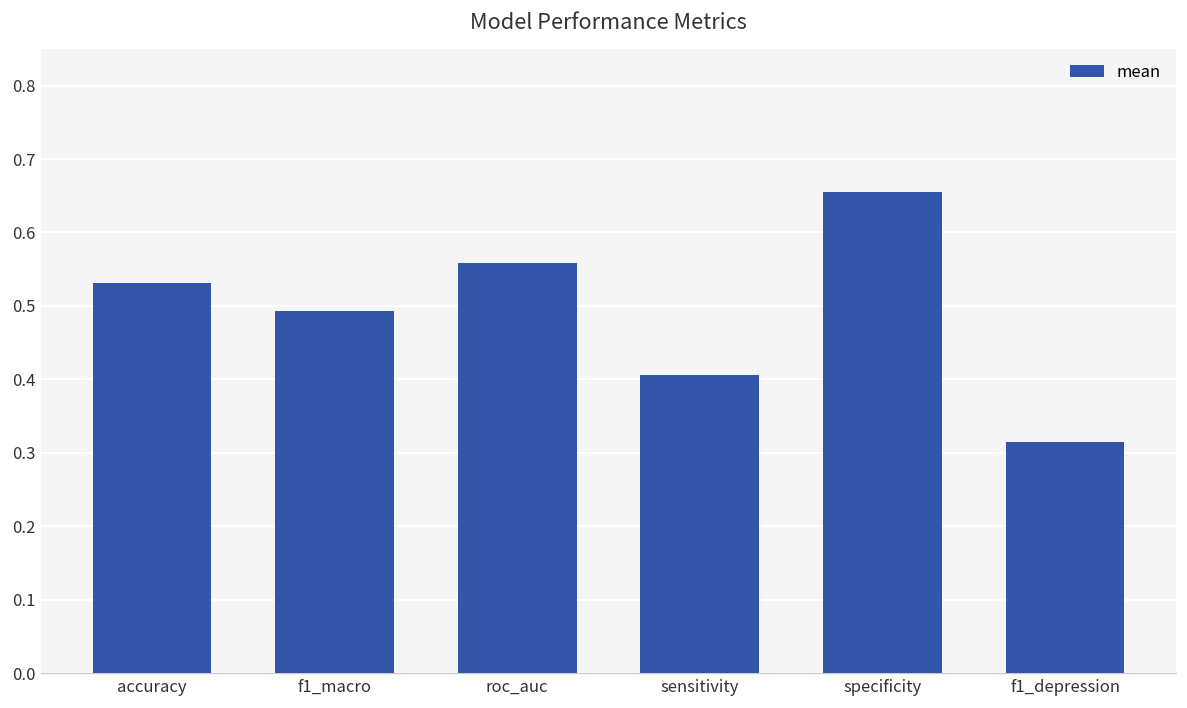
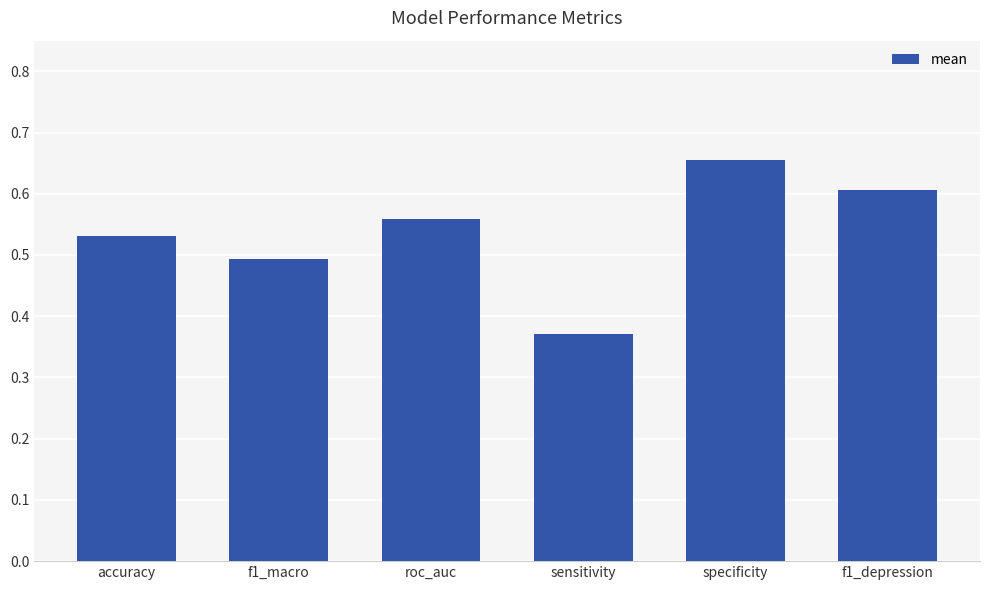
sensitivity: 0.41 -> 0.37
f1_depression: 0.31 -> 0.61
